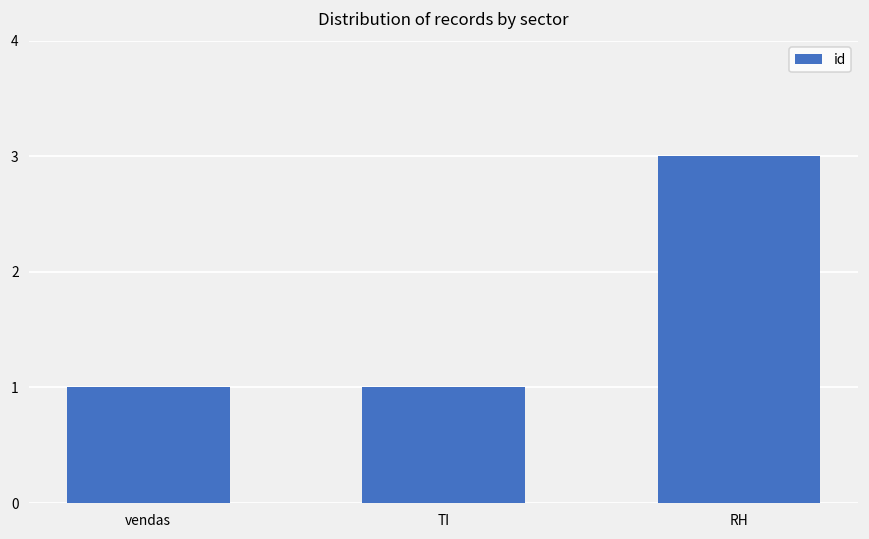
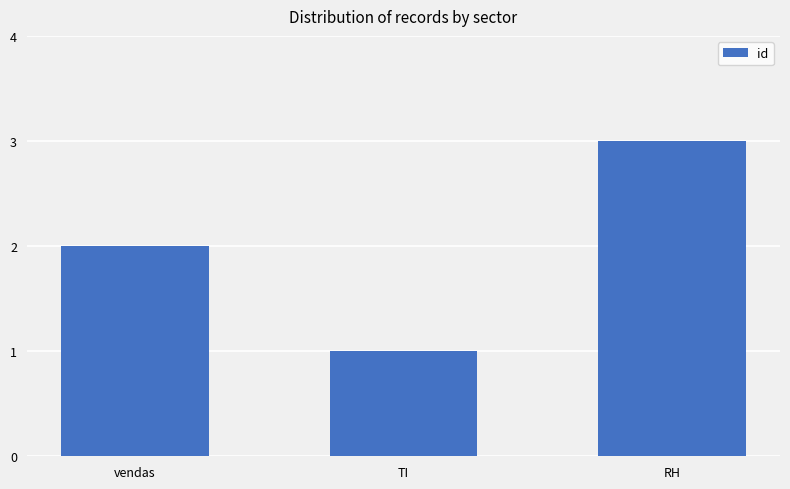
vendas: 1 -> 2
